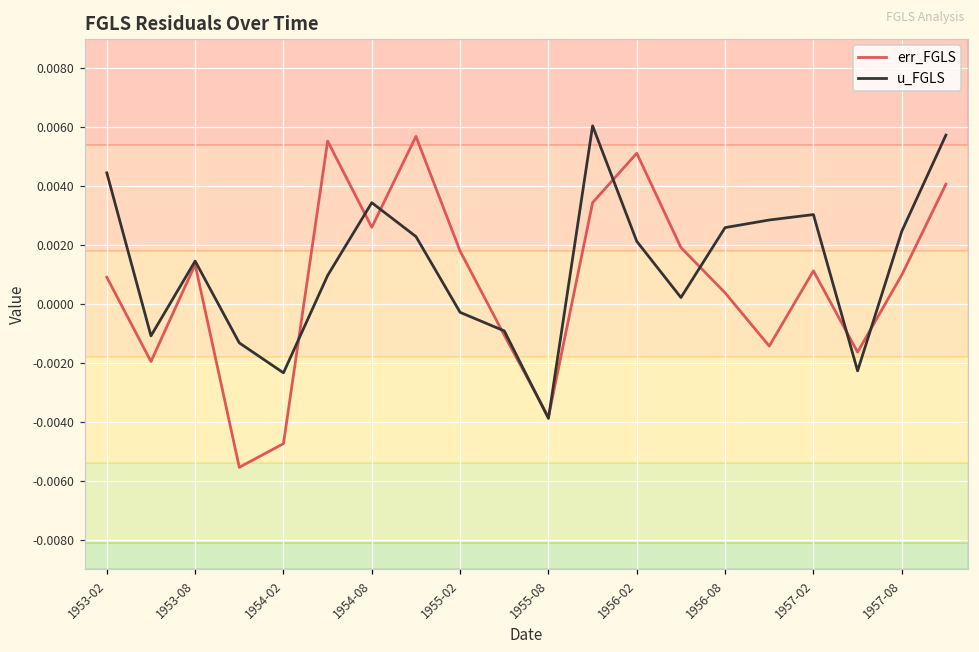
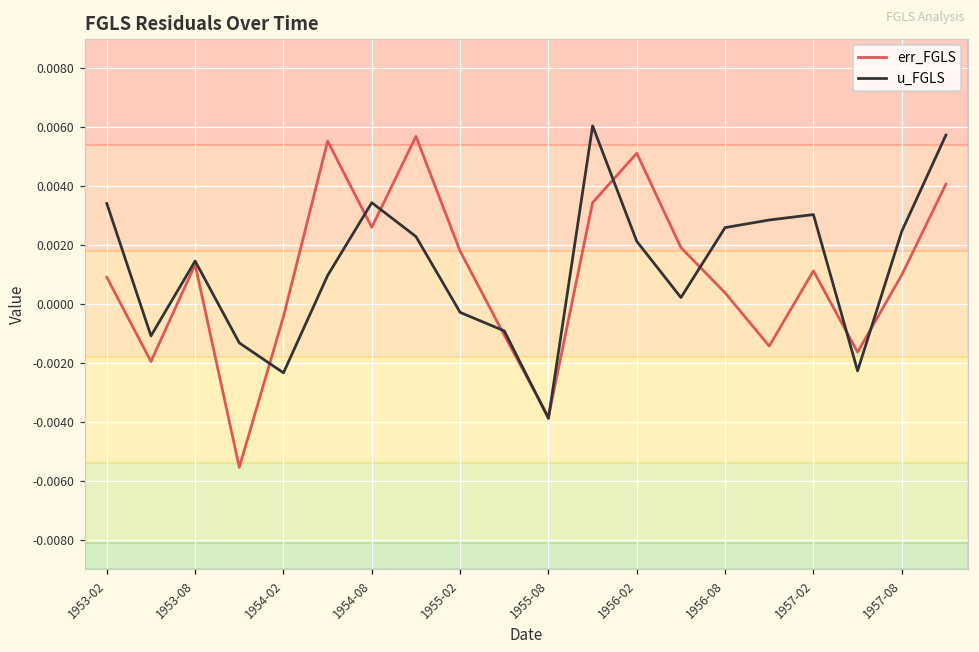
u_FGLS, 1953-02: 0.0044 -> 0.0034
err_FGLS, 1954-02: -0.0047 -> -0.0004
